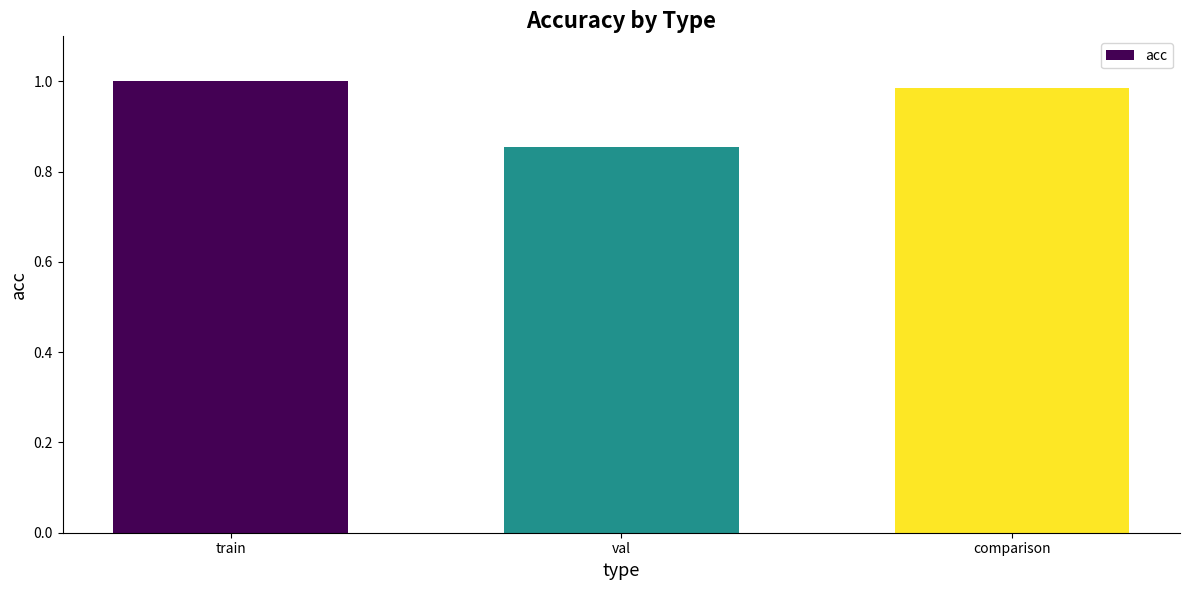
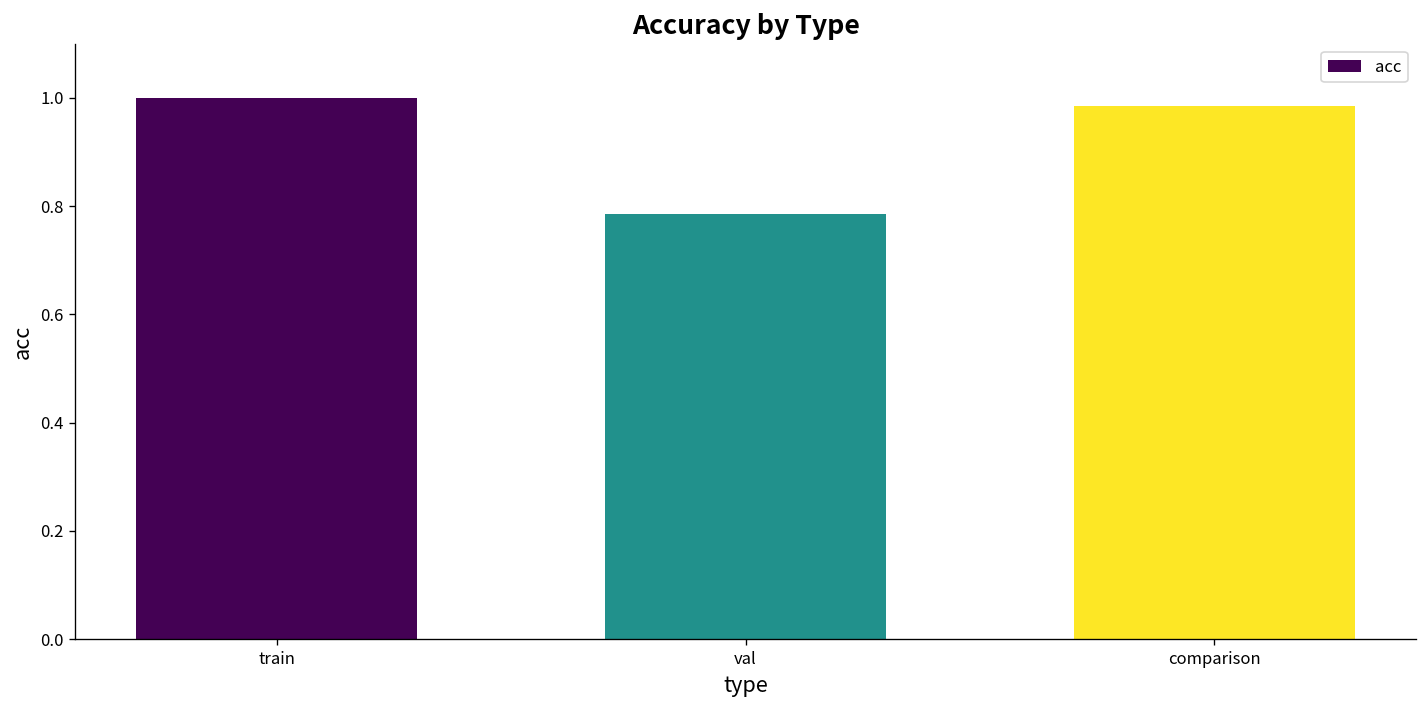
val: 0.85 -> 0.78
